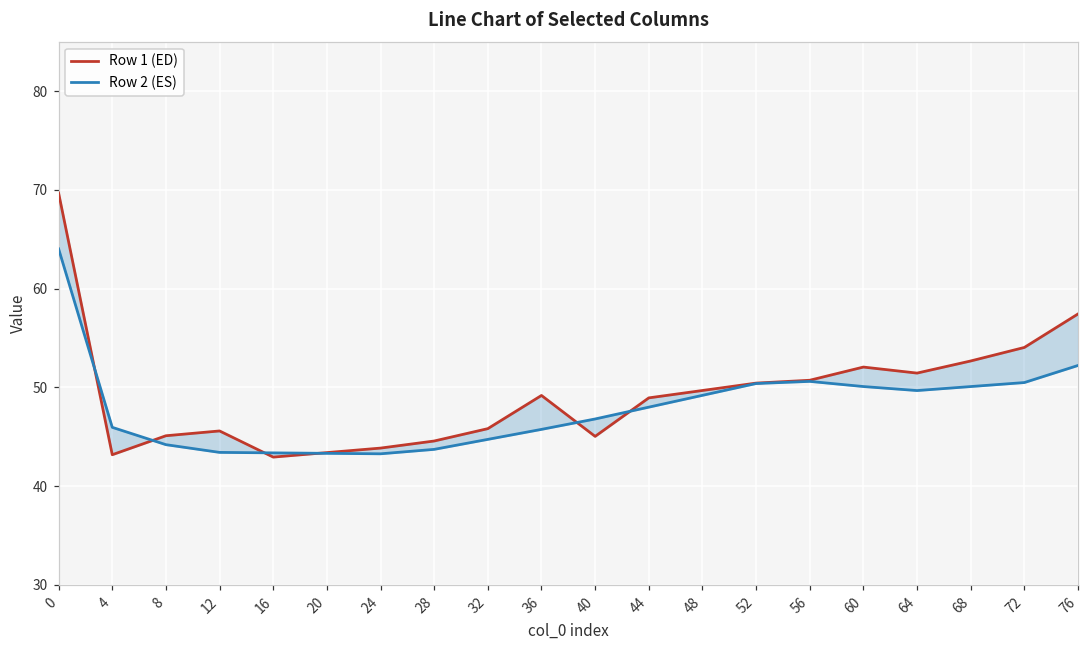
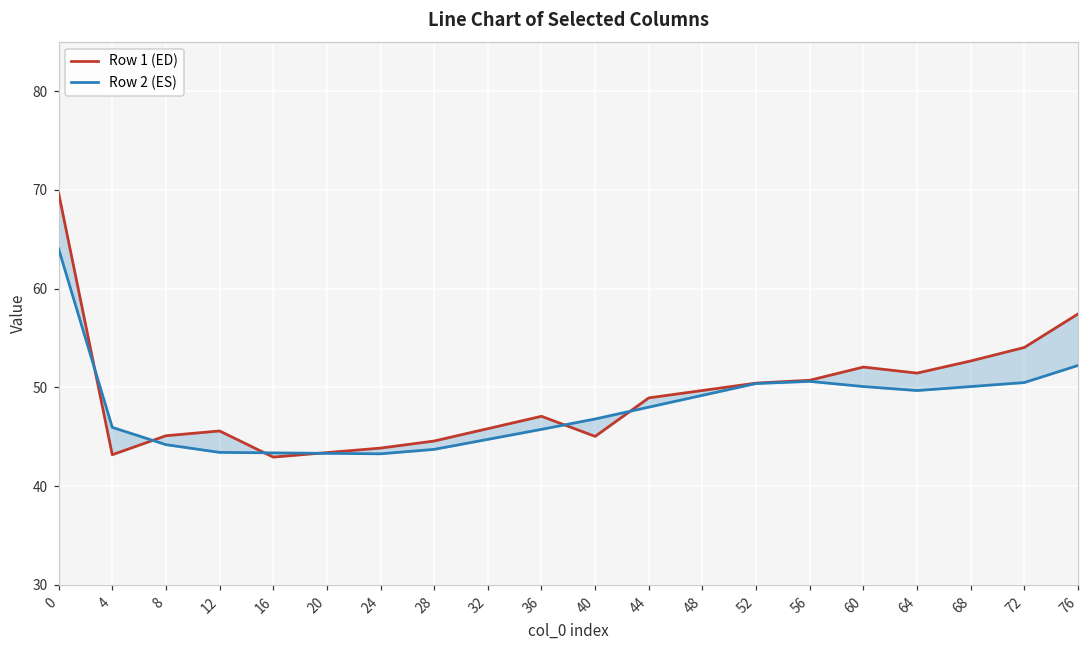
Row 1 (ED), 36: 49 -> 47
